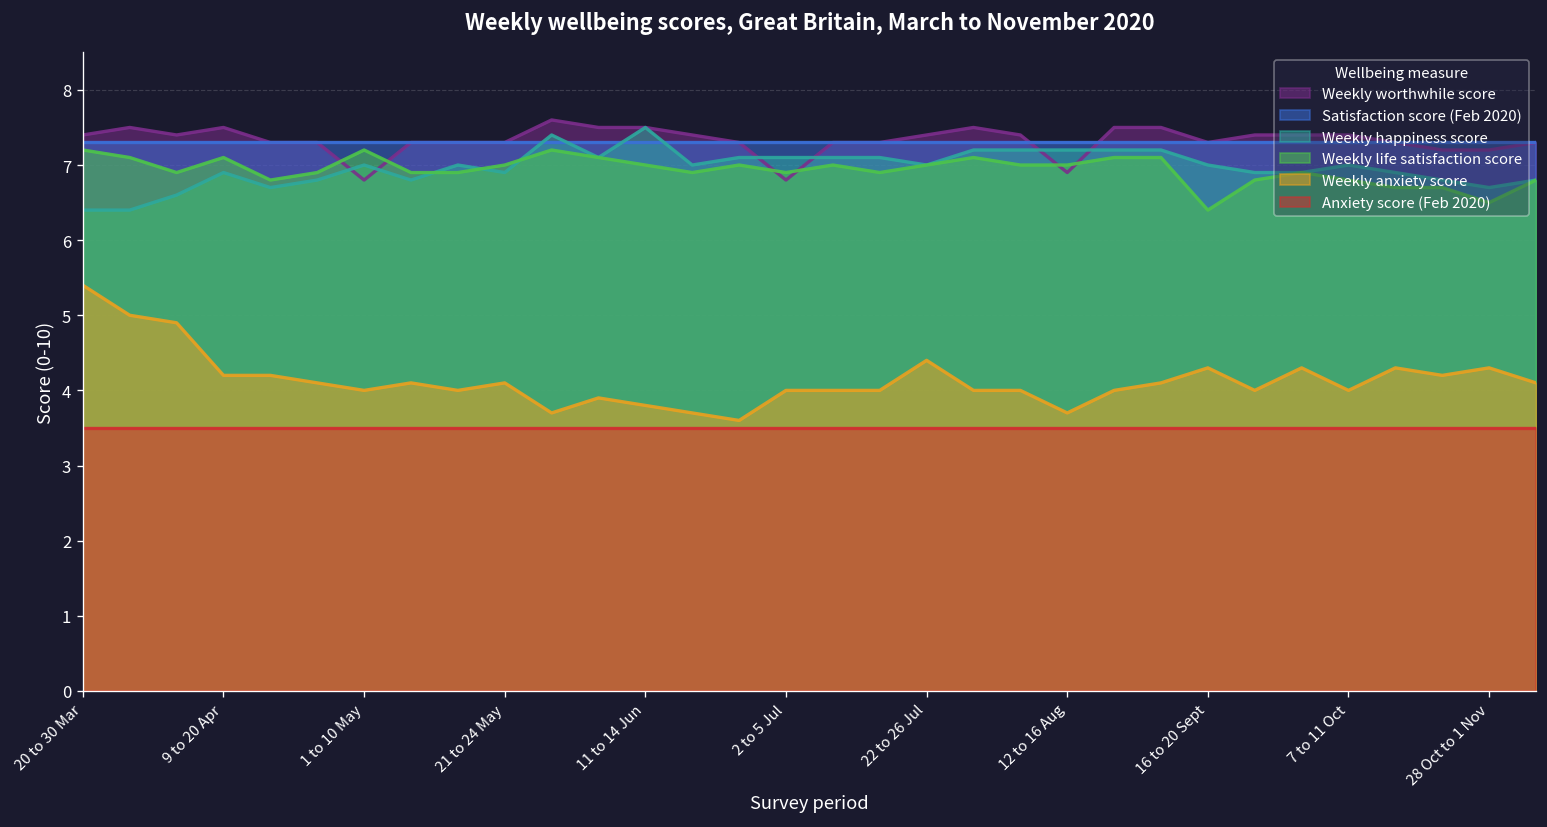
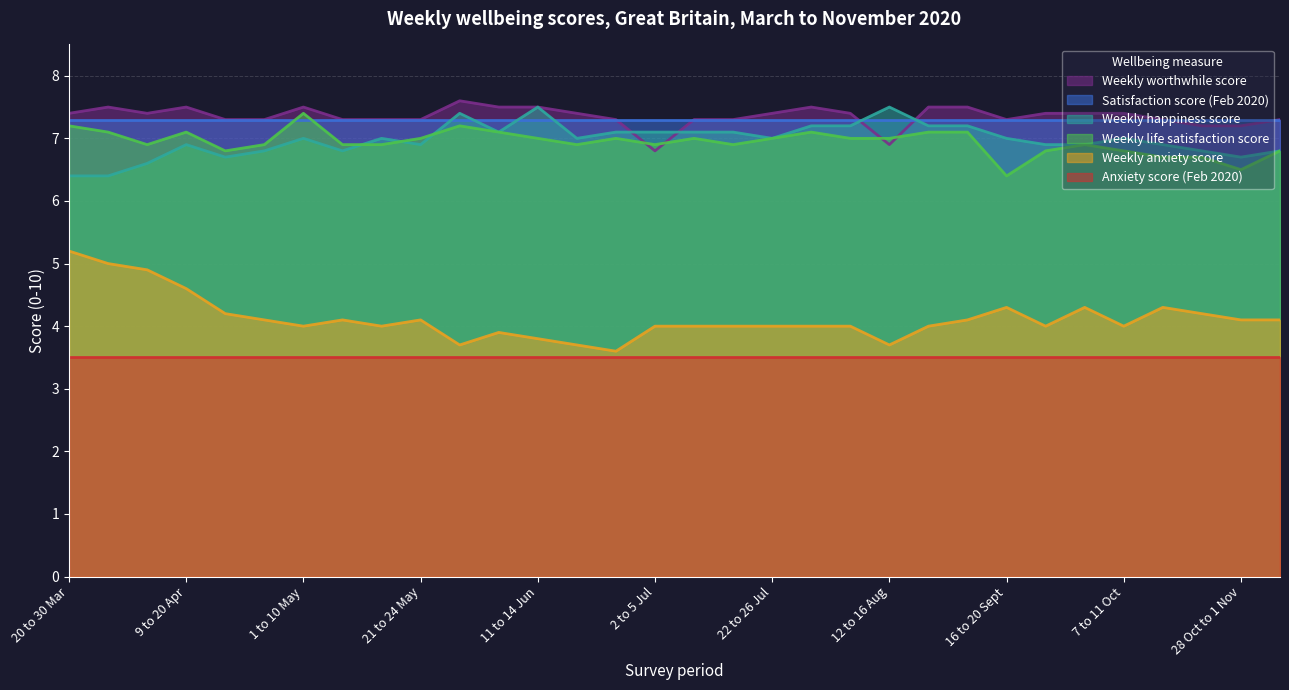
Weekly anxiety score, 20 to 30 Mar: 5.4 -> 5.2
Weekly anxiety score, 9 to 20 Apr: 4.2 -> 4.6
Weekly worthwhile score, 1 to 10 May: 6.8 -> 7.5
Weekly life satisfaction score, 1 to 10 May: 7.2 -> 7.4
Weekly anxiety score, 22 to 26 Jul: 4.4 -> 4.0
Weekly happiness score, 12 to 16 Aug: 7.2 -> 7.5
Weekly anxiety score, 28 Oct to 1 Nov: 4.3 -> 4.1
